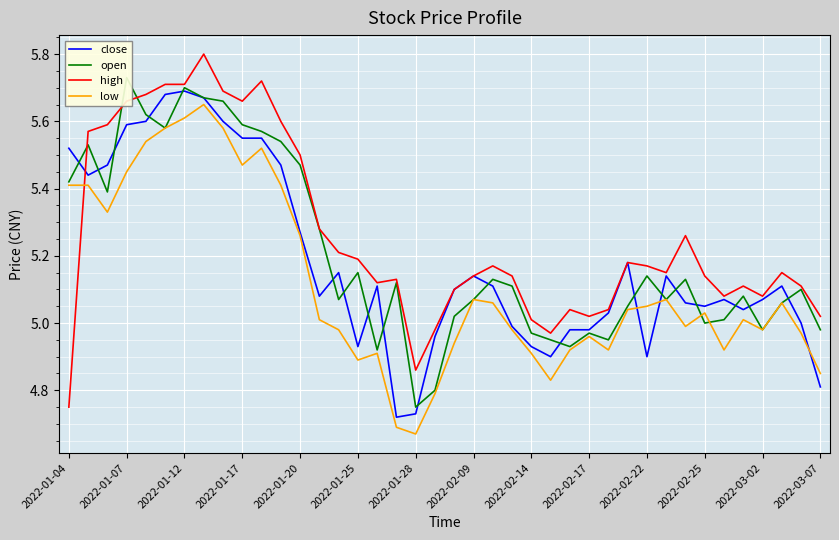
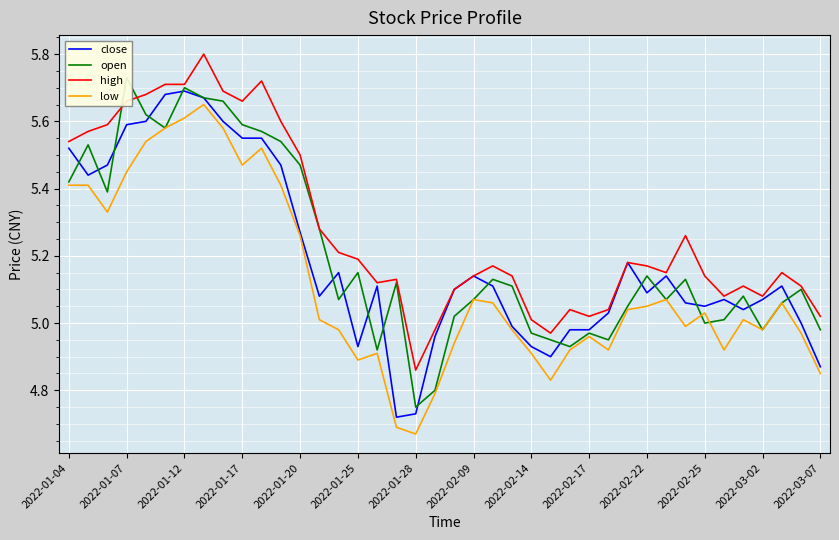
high, 2022-01-04: 4.75 -> 5.54
close, 2022-02-22: 4.90 -> 5.09
close, 2022-03-07: 4.81 -> 4.87
